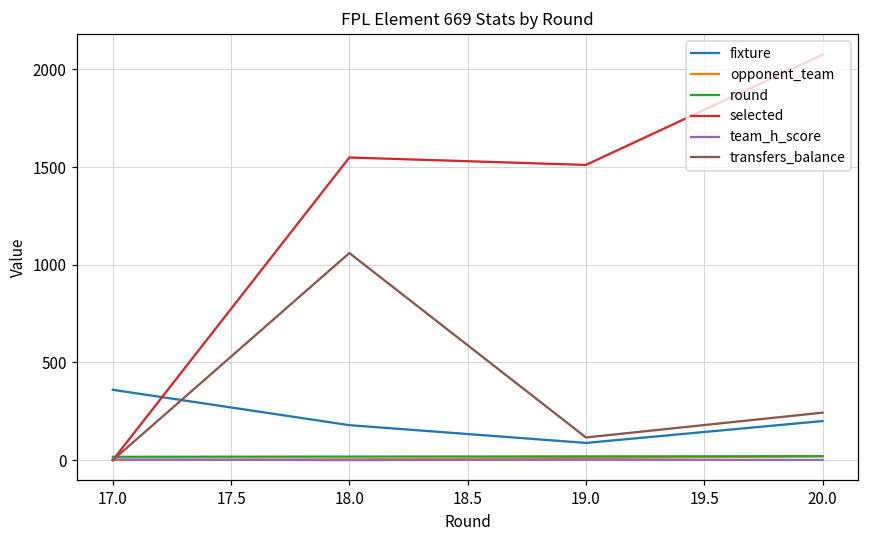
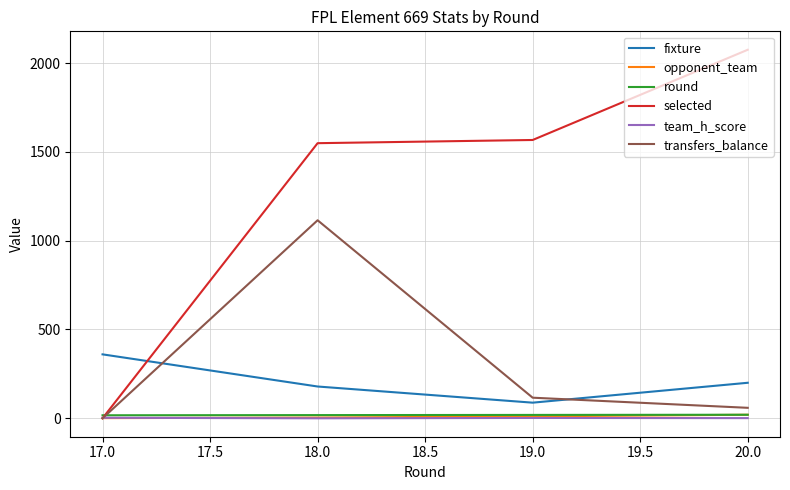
transfers_balance, 18.0: 1060 -> 1120
selected, 19.0: 1510 -> 1570
transfers_balance, 20.0: 240 -> 60
